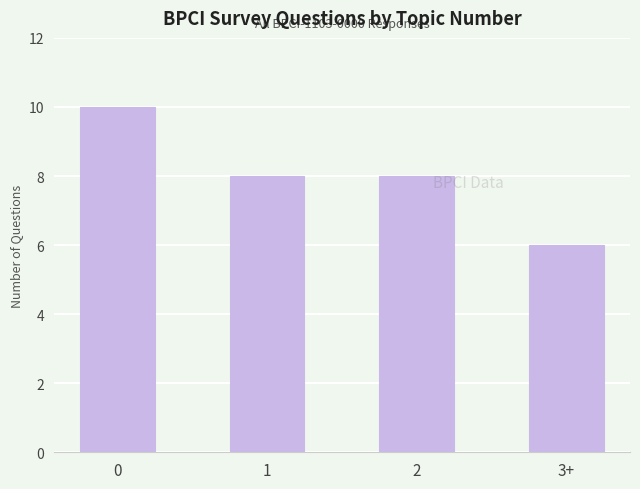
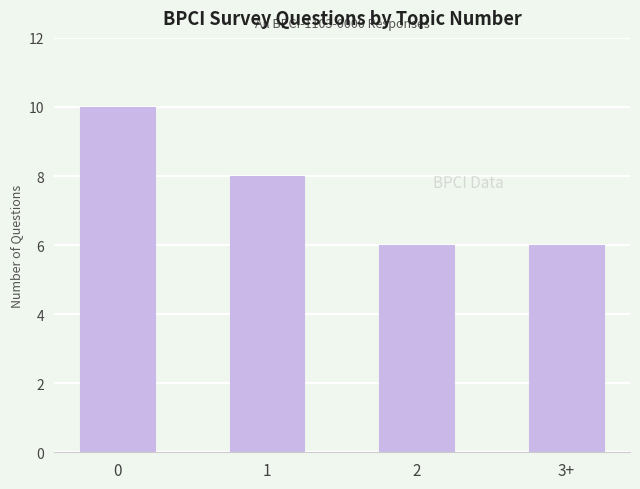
2: 8 -> 6
